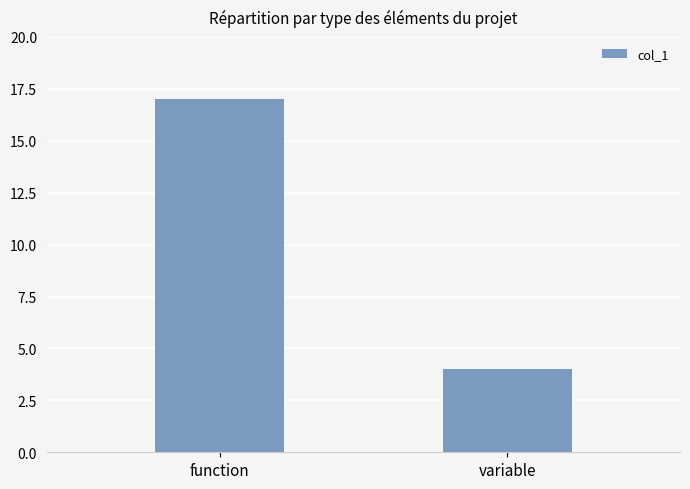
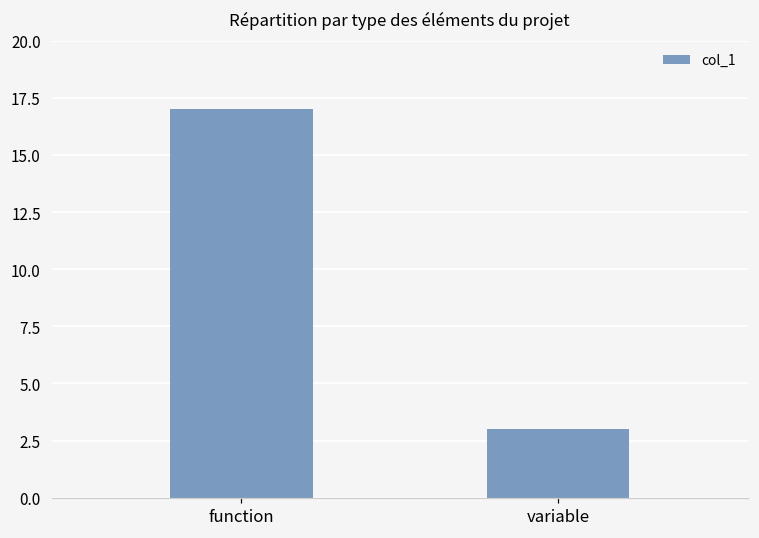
variable: 4 -> 3
